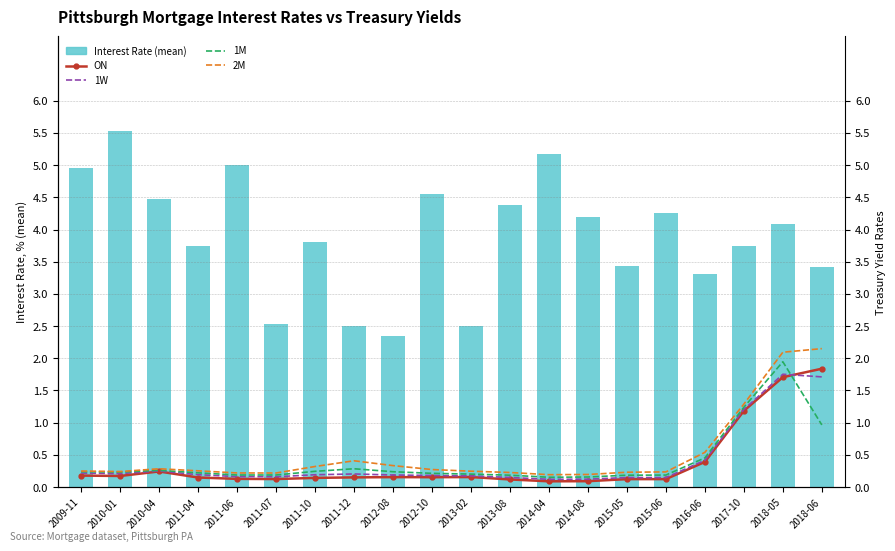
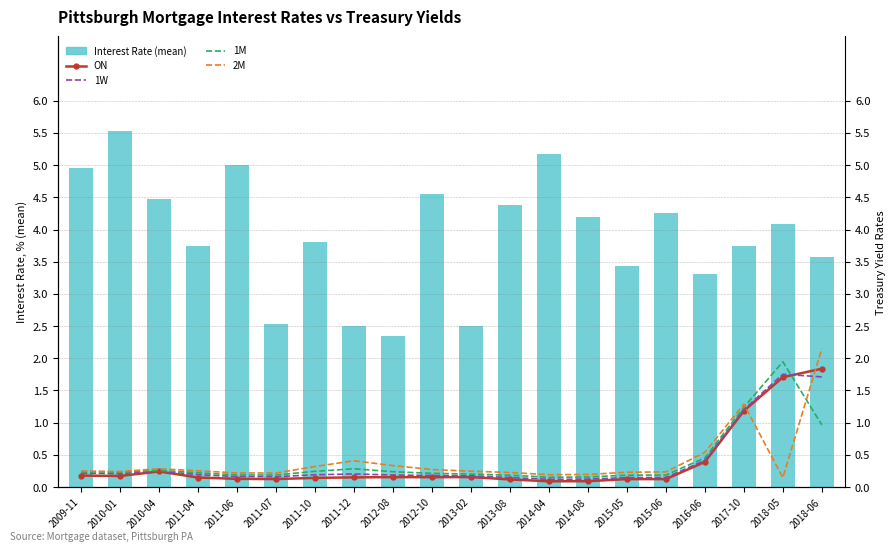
Interest Rate (mean), 2018-06: 3.4 -> 3.6
2M, 2018-05: 2.1 -> 0.1
